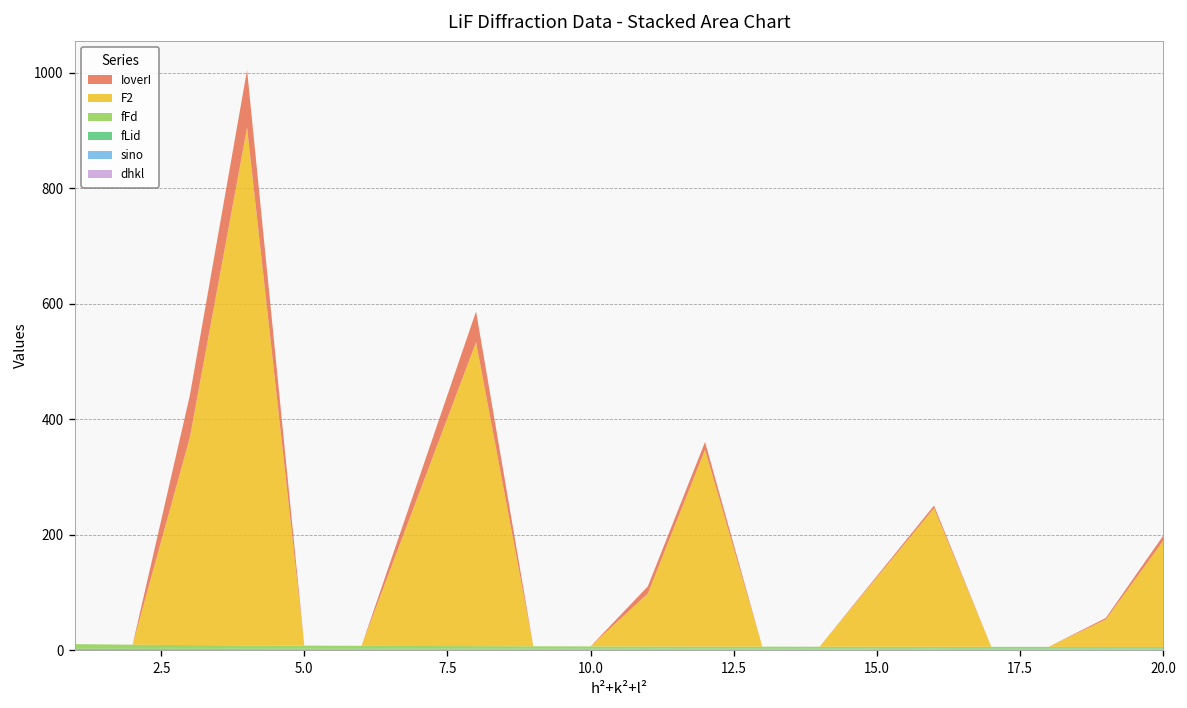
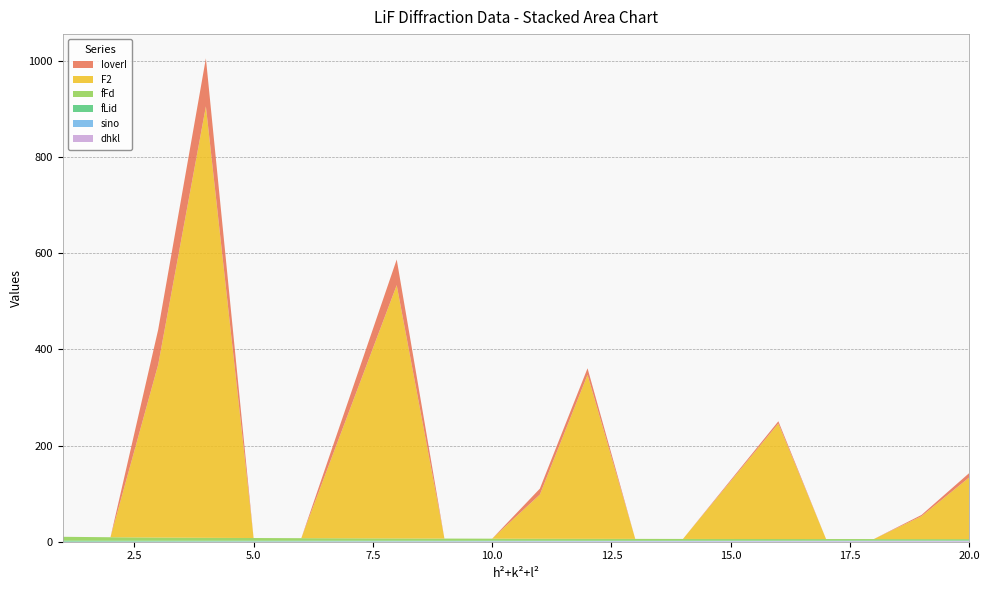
F2, 20.0: 180 -> 130
